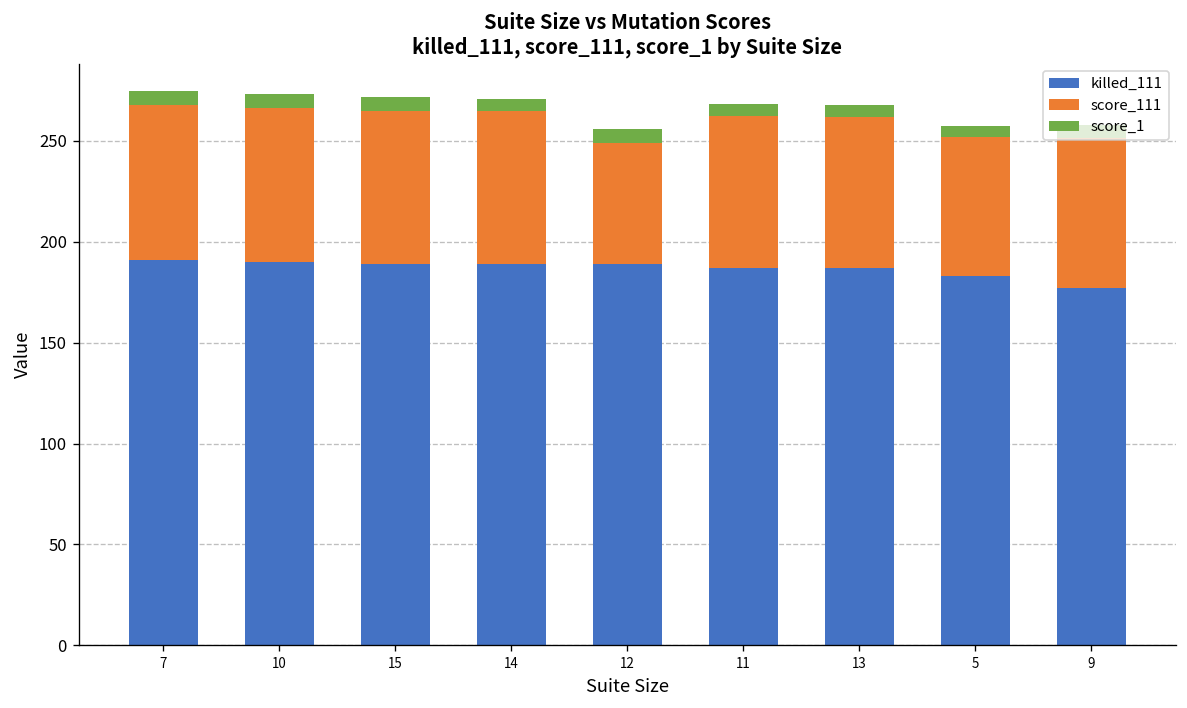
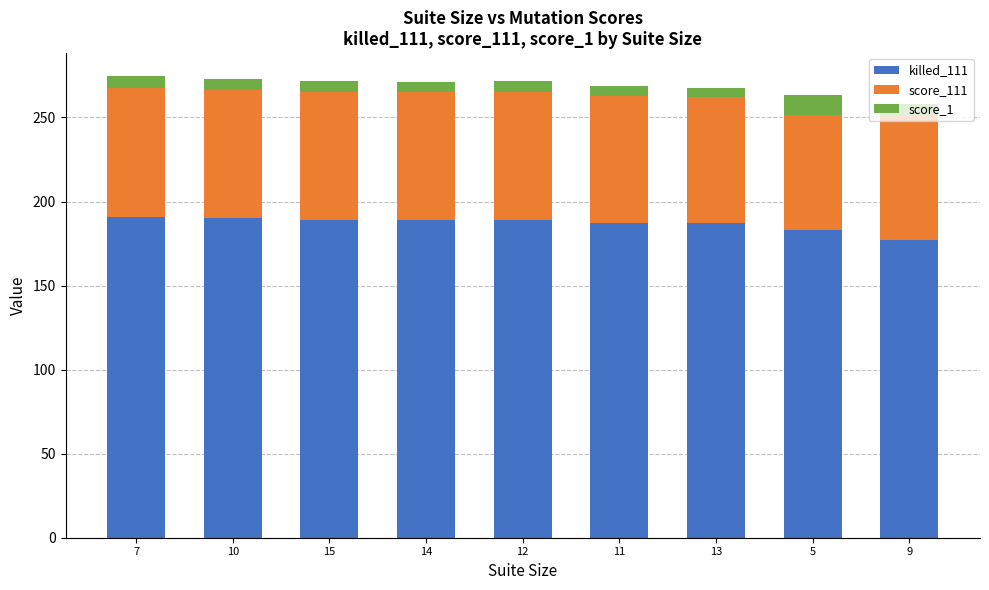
score_111, 12: 60 -> 76
score_1, 5: 6 -> 12
